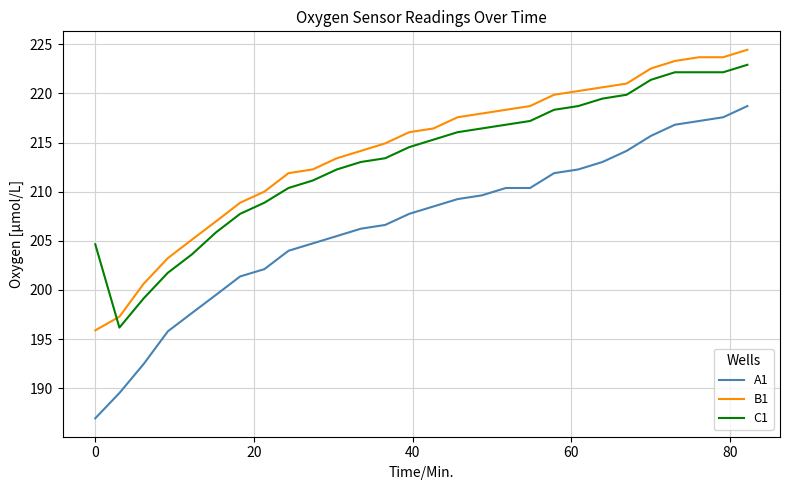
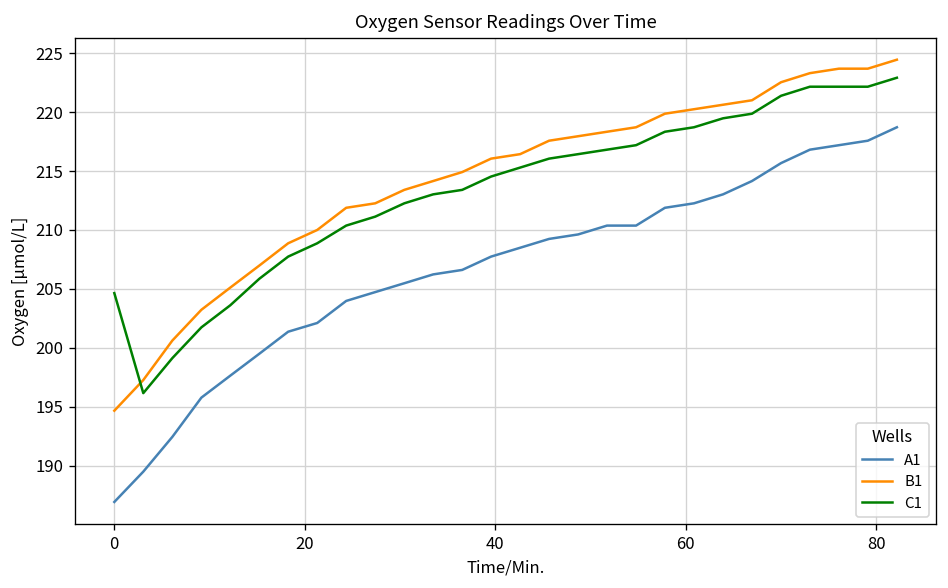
B1, 0: 196 -> 195
